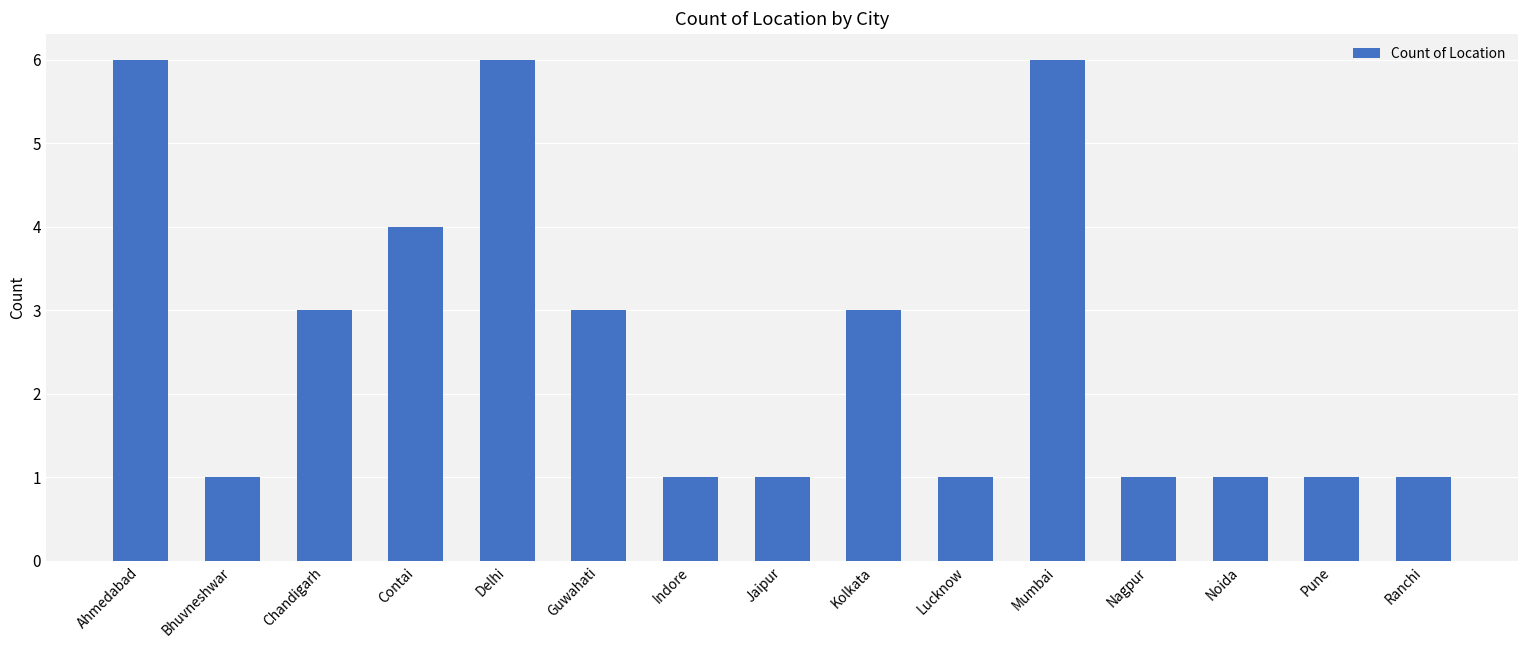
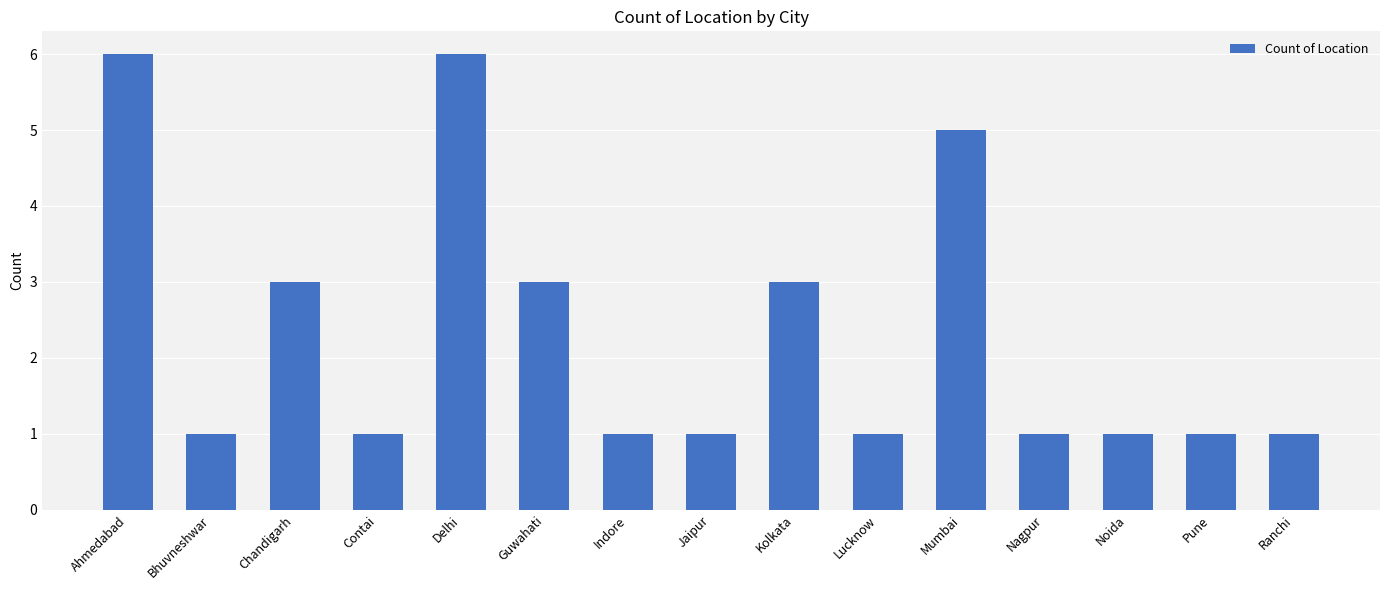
Contai: 4 -> 1
Mumbai: 6 -> 5
